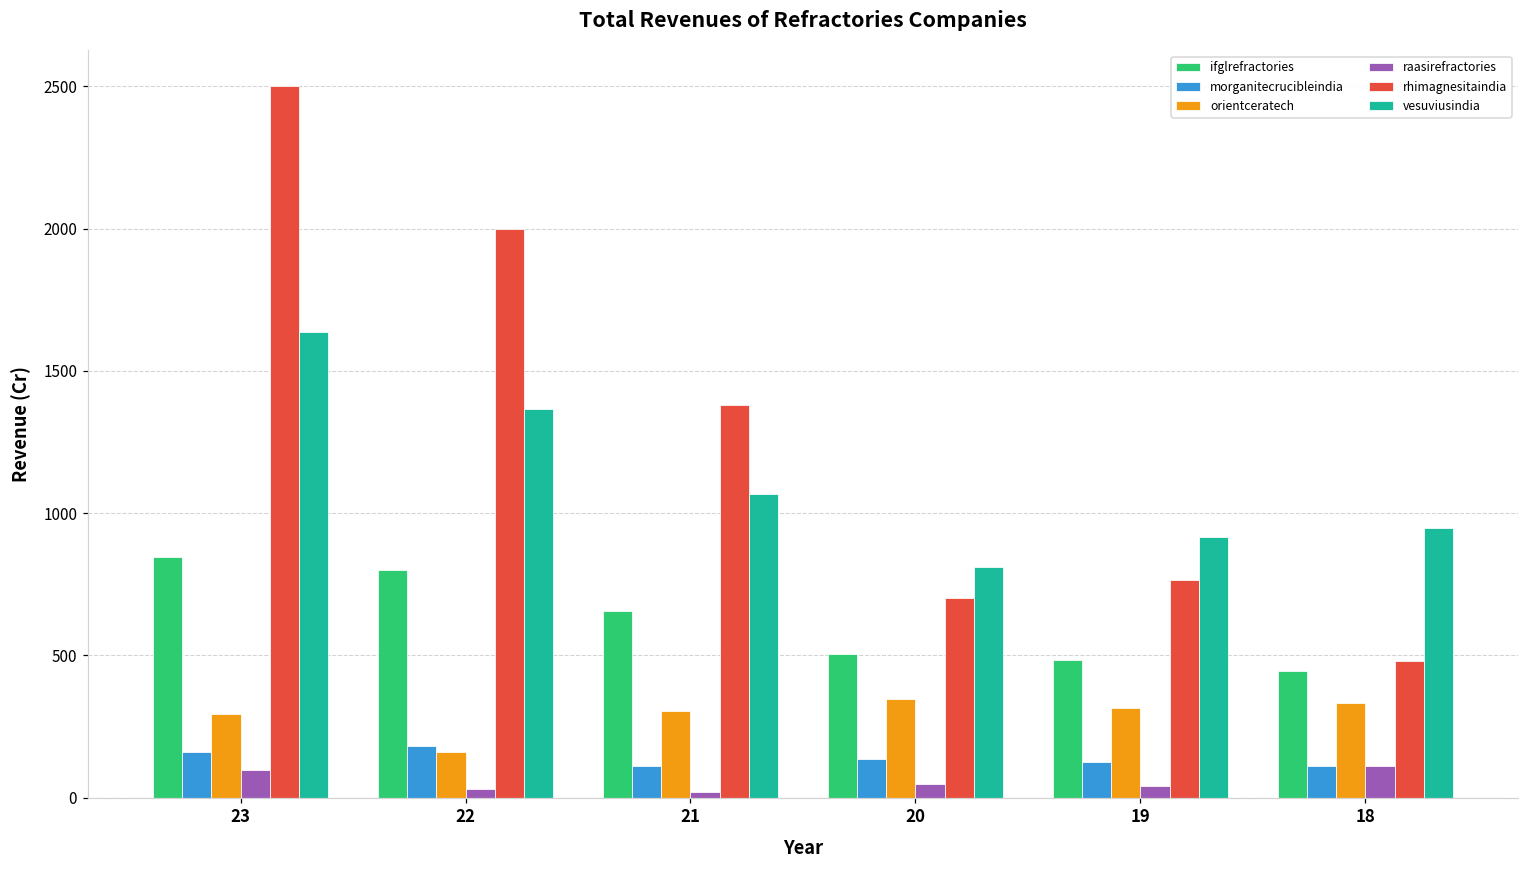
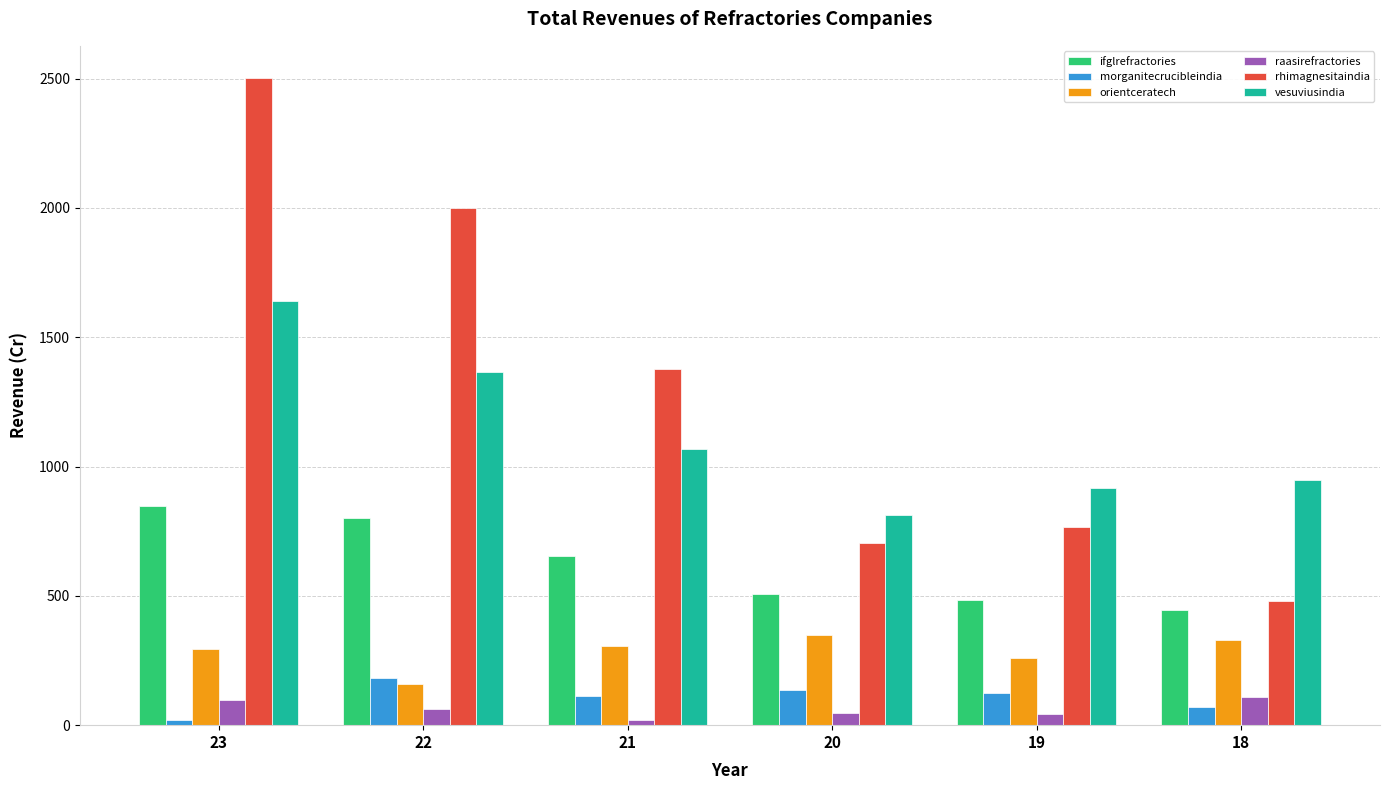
morganitecrucibleindia, 23: 160 -> 20
raasirefractories, 22: 30 -> 60
orientceratech, 19: 310 -> 260
morganitecrucibleindia, 18: 110 -> 70
